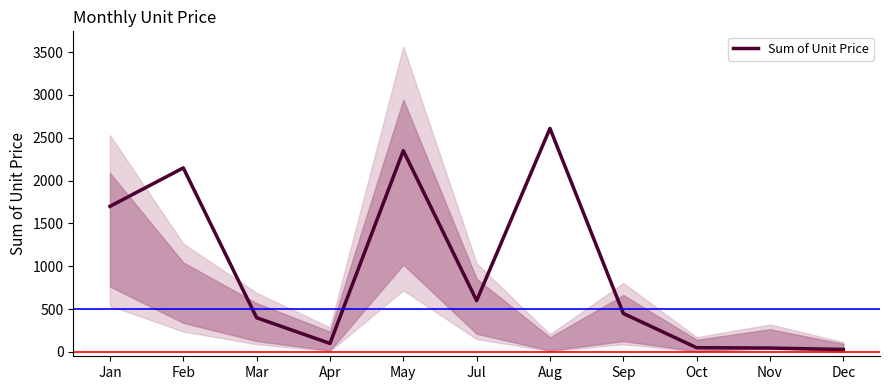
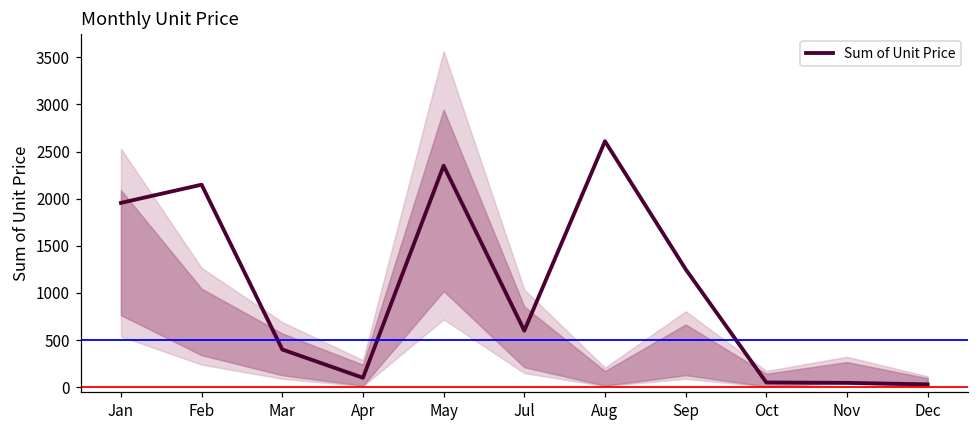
Sum of Unit Price, Jan: 1700 -> 2000
Sum of Unit Price, Sep: 500 -> 1300
